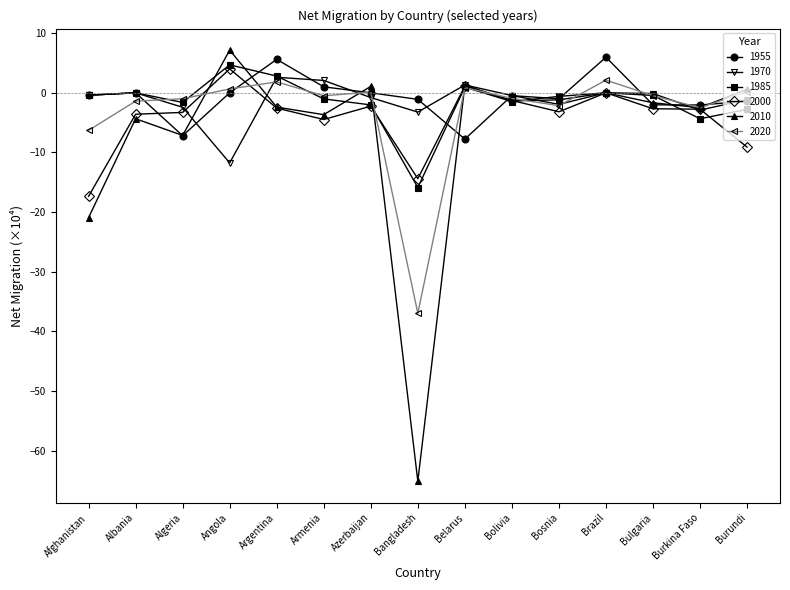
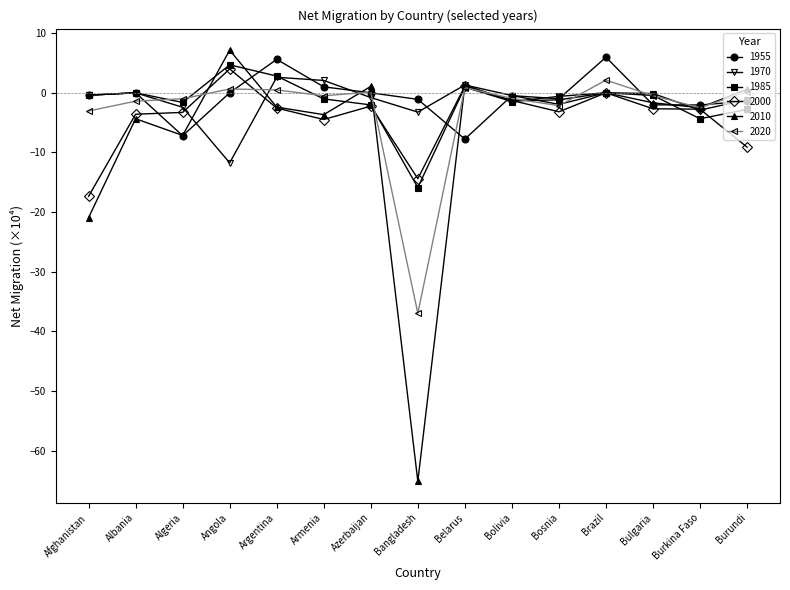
2020, Afghanistan: -6 -> -3
2020, Argentina: 2 -> 0
